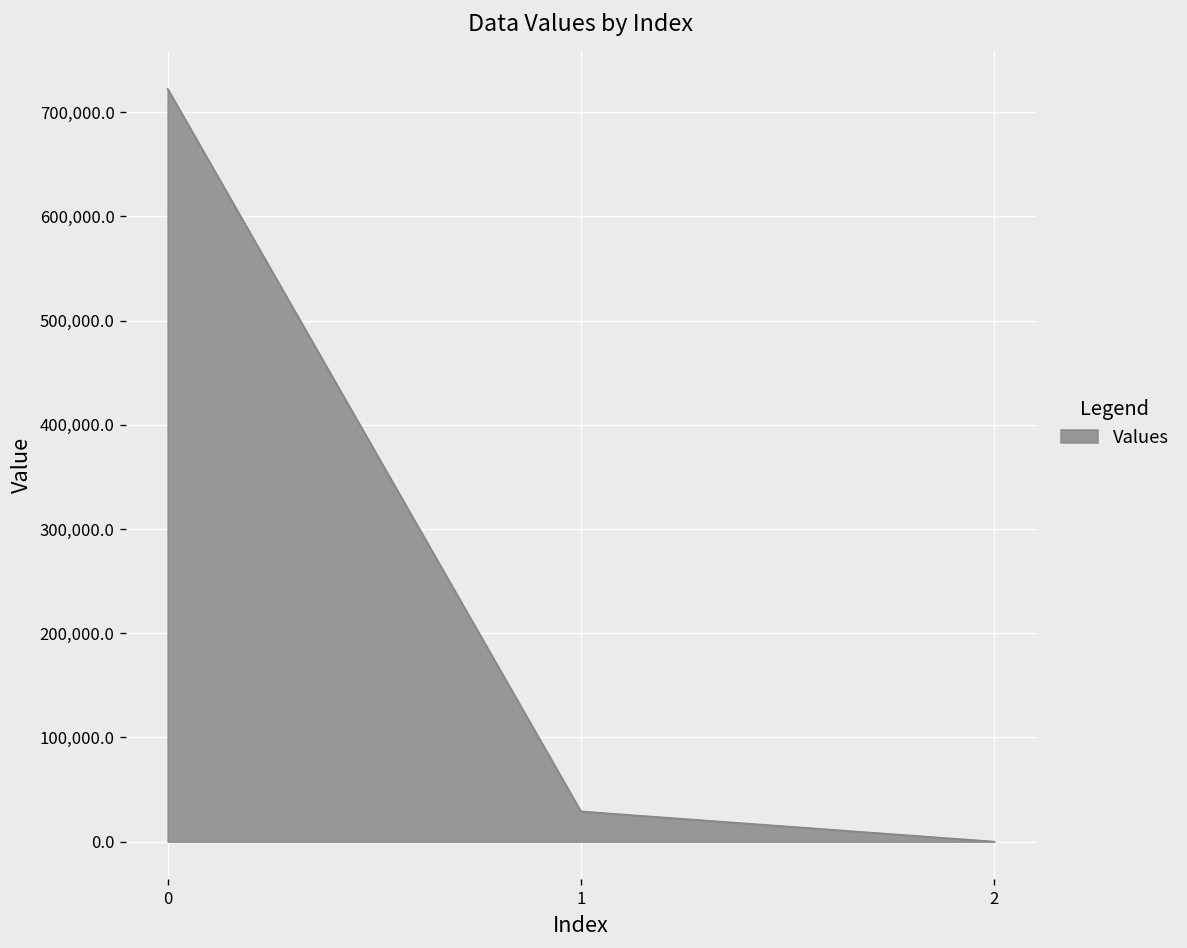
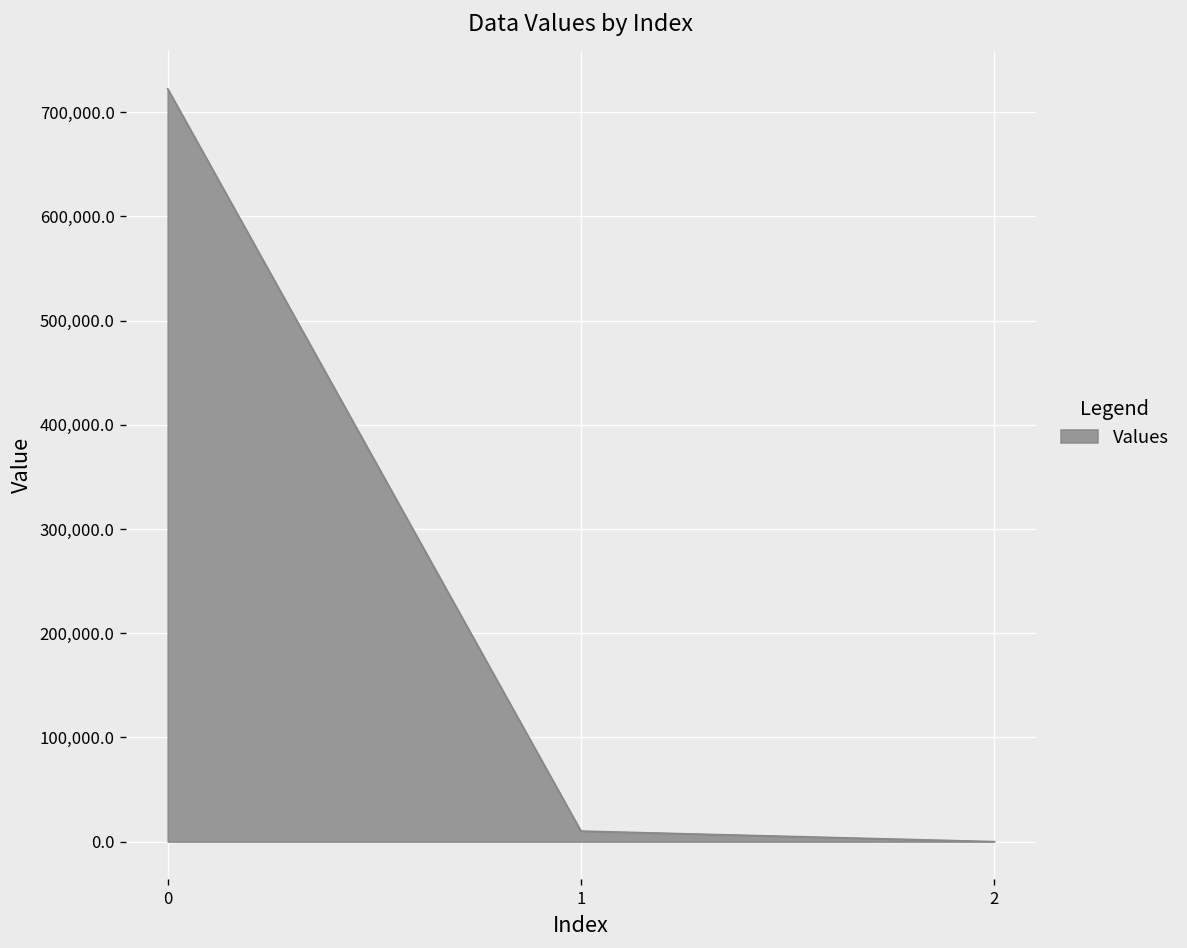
1: 30,000 -> 10,000
